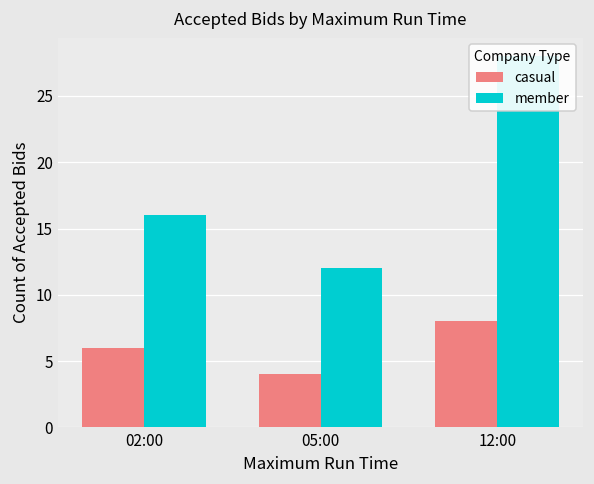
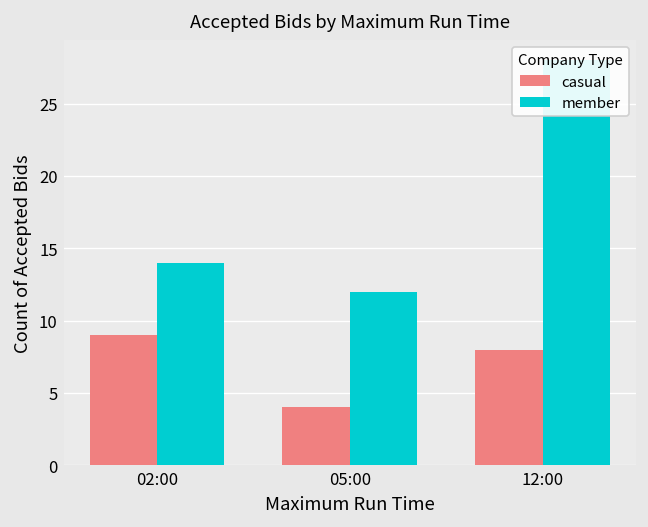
casual, 02:00: 6 -> 9
member, 02:00: 16 -> 14
